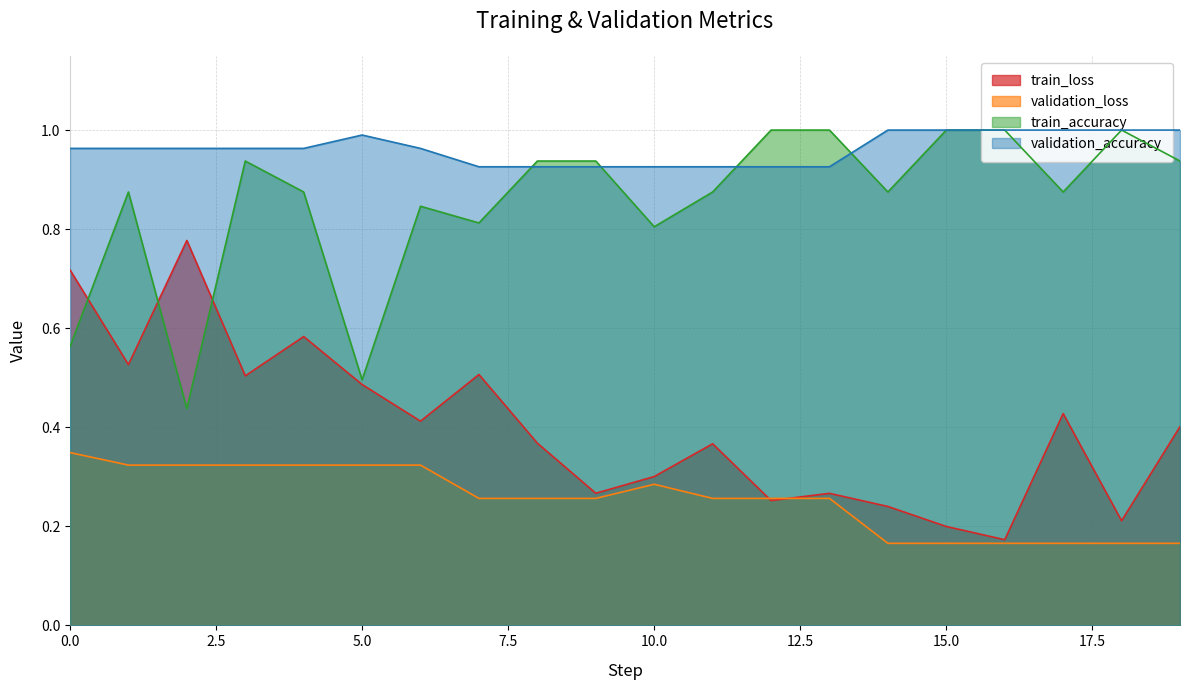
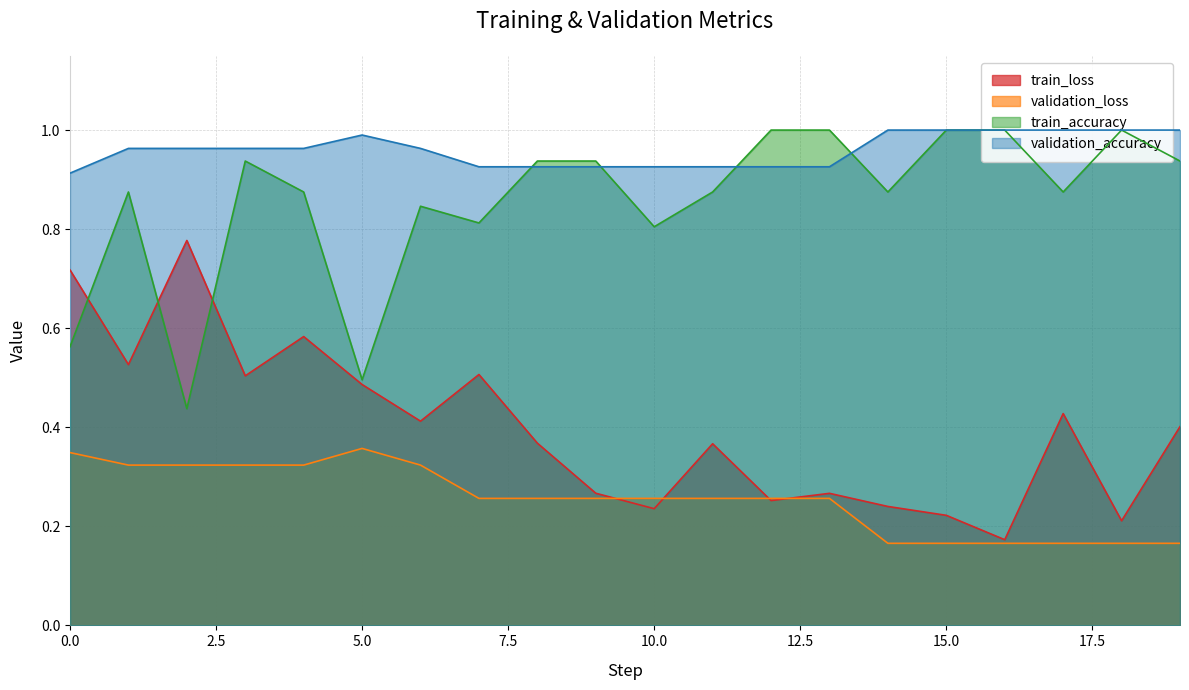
validation_accuracy, 0.0: 0.96 -> 0.91
validation_loss, 5.0: 0.32 -> 0.36
train_loss, 10.0: 0.30 -> 0.24
validation_loss, 10.0: 0.28 -> 0.26
train_loss, 15.0: 0.20 -> 0.22
